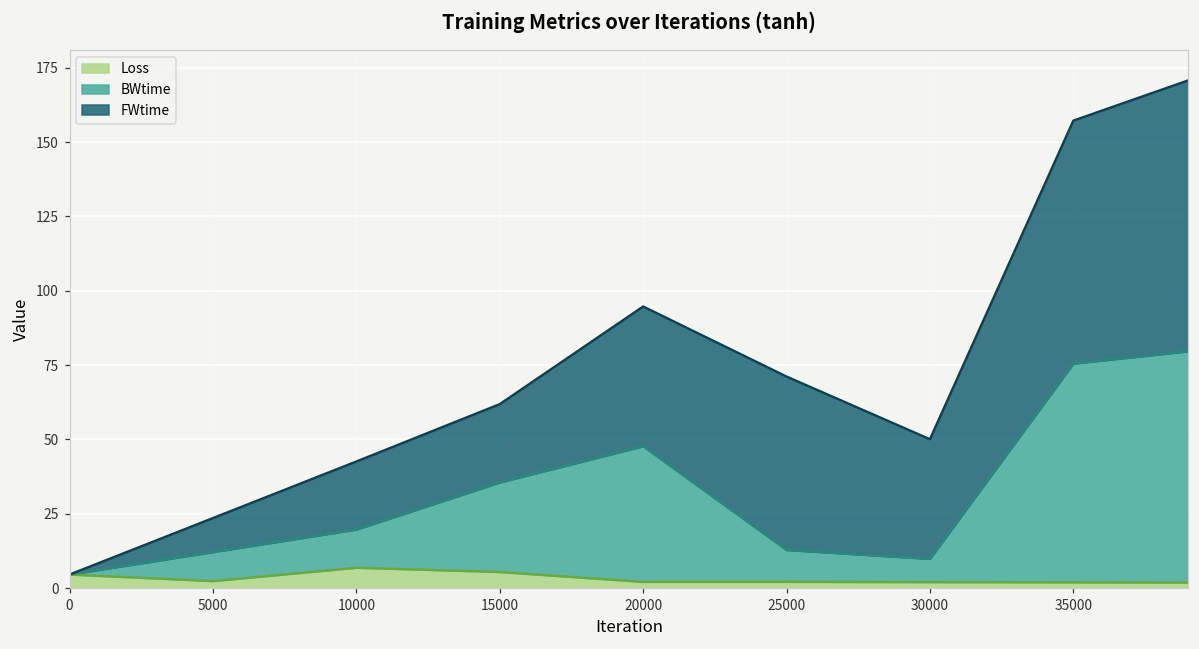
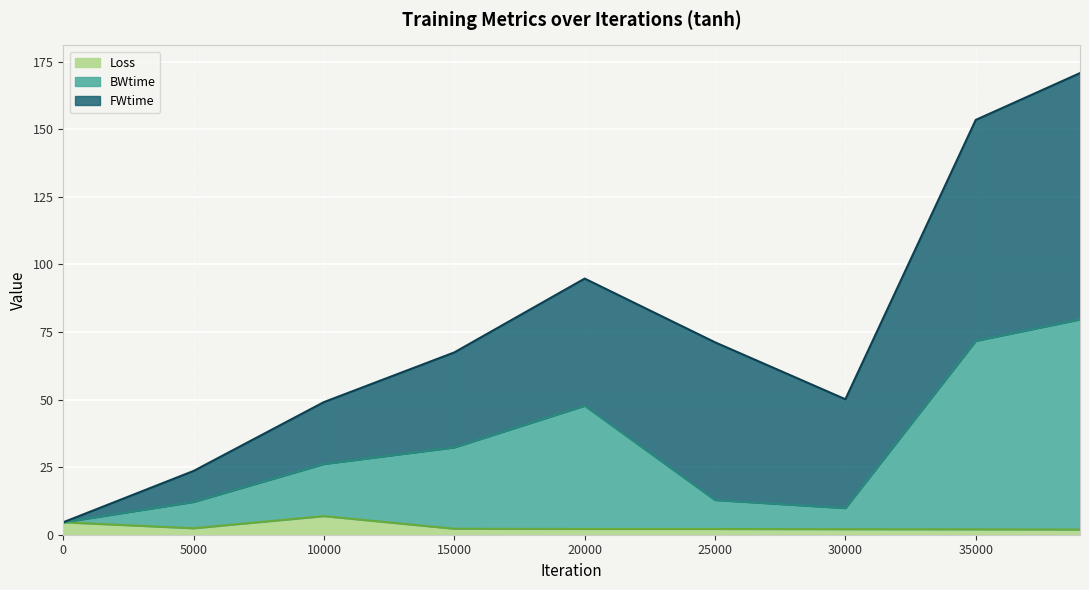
BWtime, 10000: 13 -> 19
Loss, 15000: 5 -> 2
FWtime, 15000: 26 -> 35
BWtime, 35000: 74 -> 70
